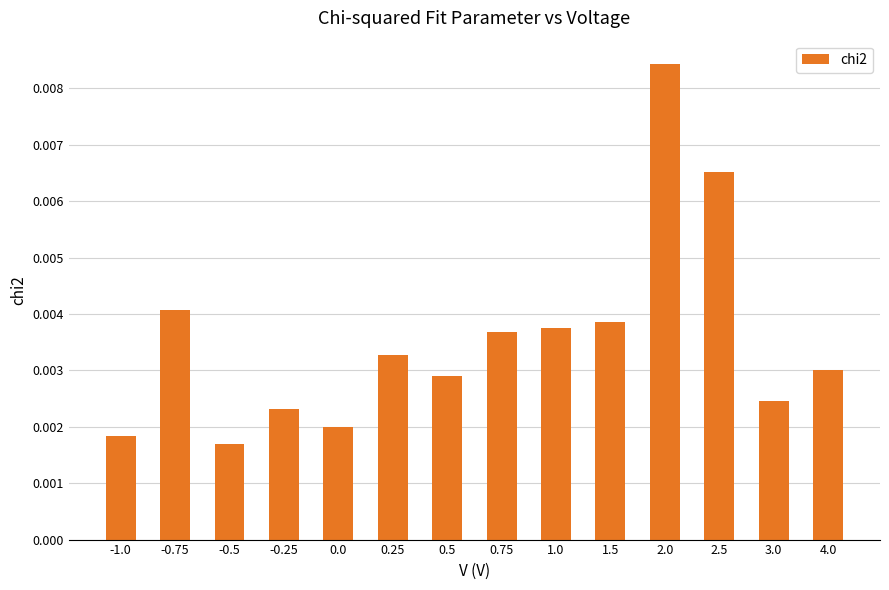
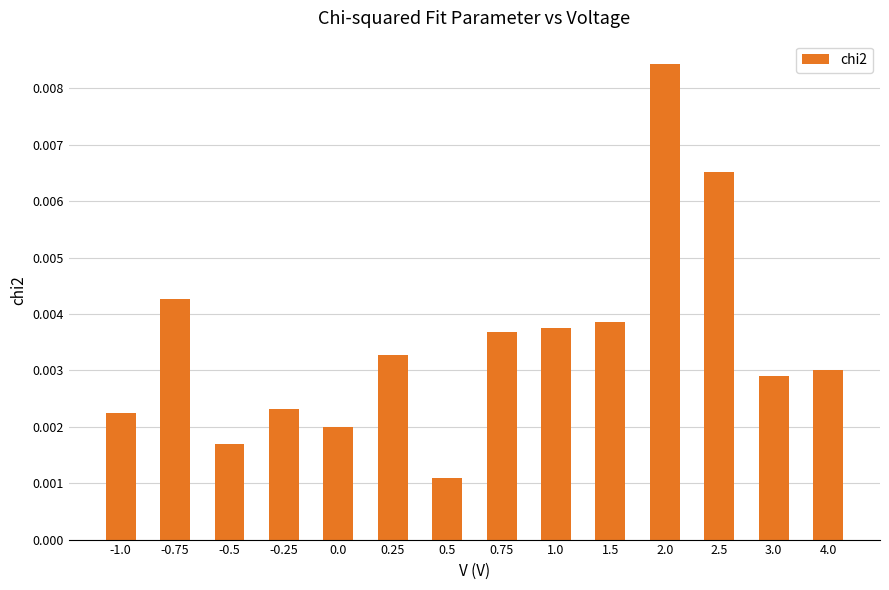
-1.0: 0.0018 -> 0.0022
-0.75: 0.0041 -> 0.0043
0.5: 0.0029 -> 0.0011
3.0: 0.0025 -> 0.0029
